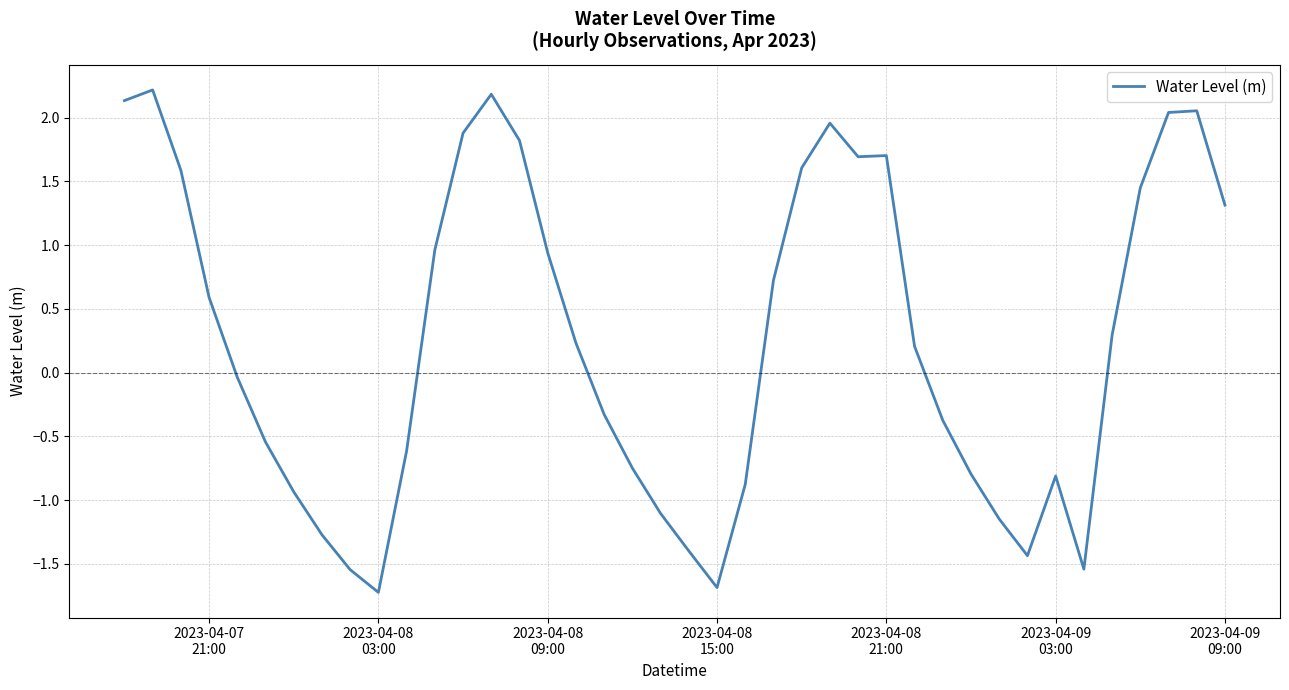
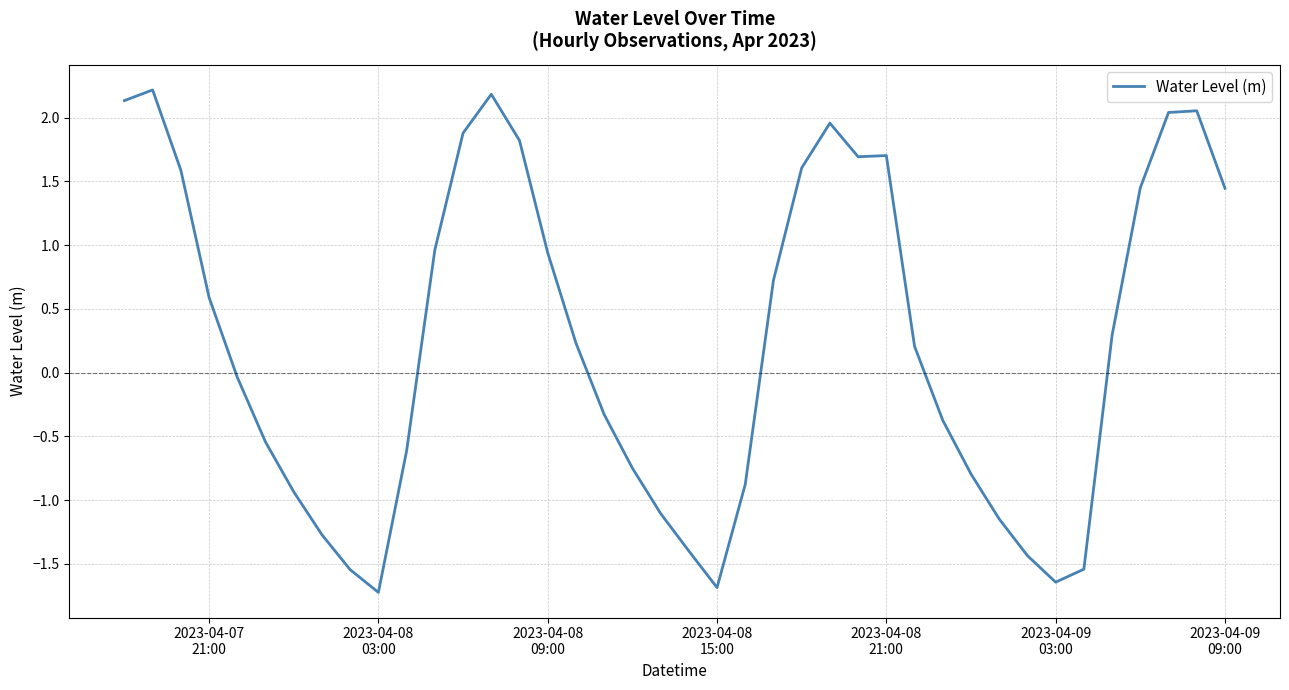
2023-04-09 03:00: -0.81 -> -1.64
2023-04-09 09:00: 1.31 -> 1.45
